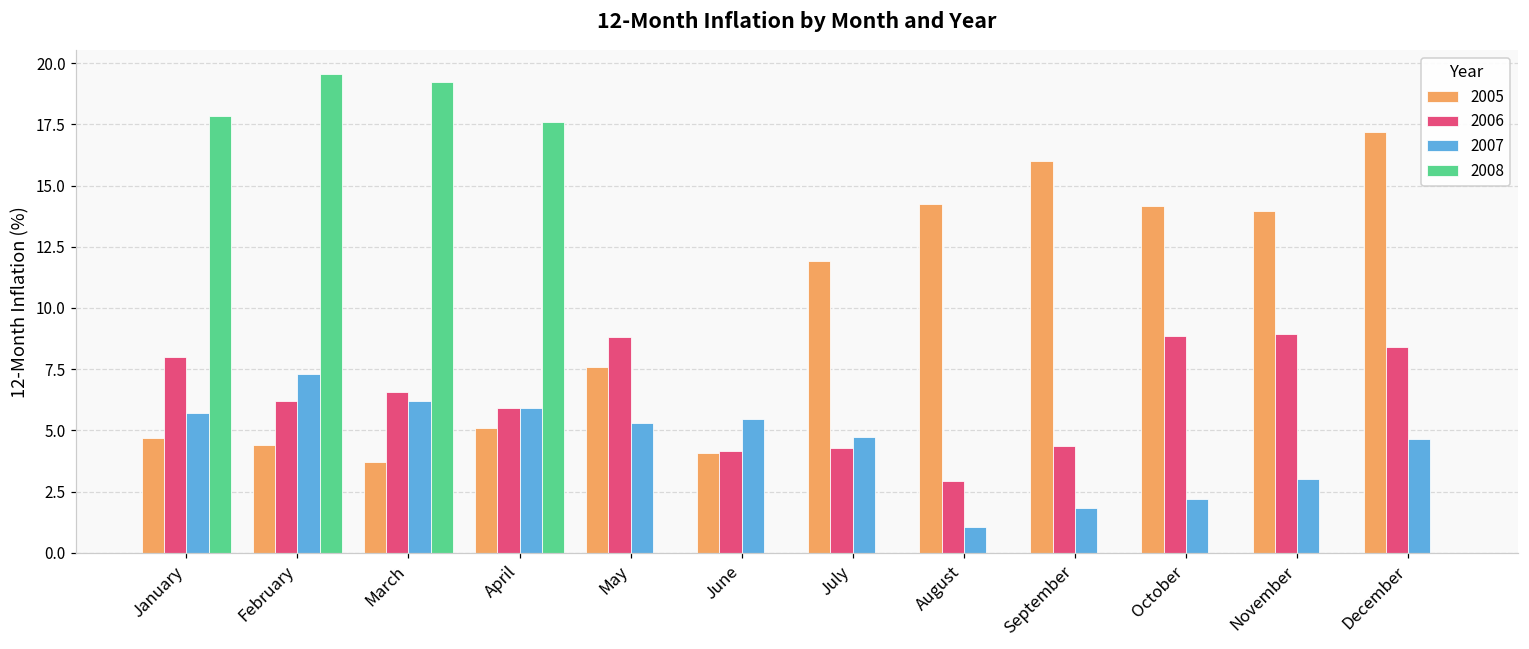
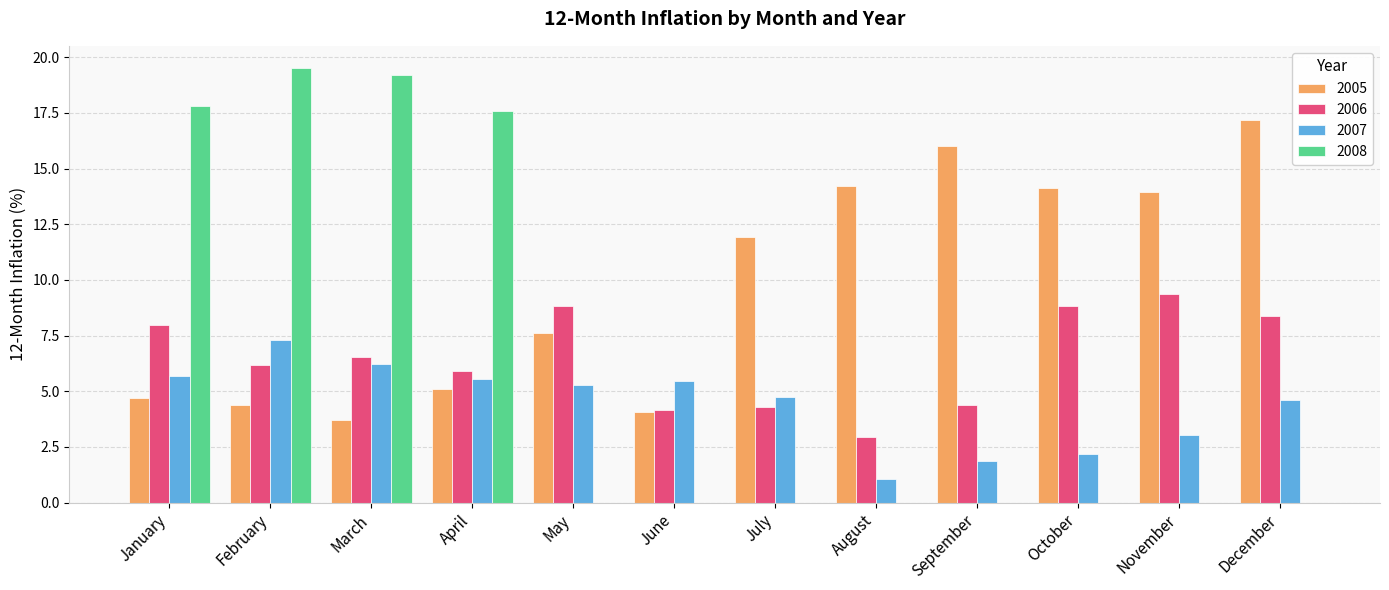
2007, April: 5.9 -> 5.5
2006, November: 8.9 -> 9.4
